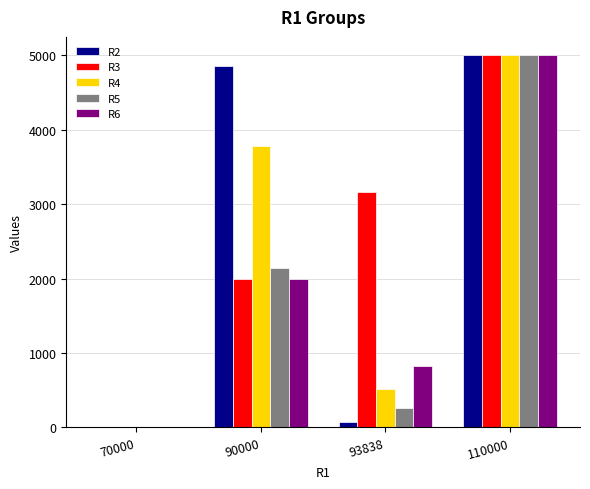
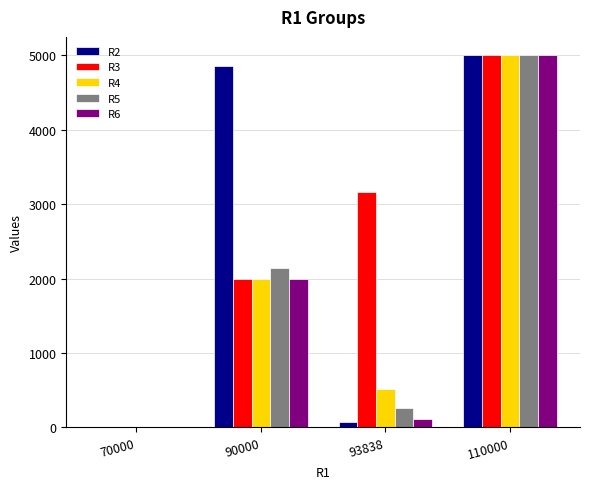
R4, 90000: 3800 -> 2000
R6, 93838: 800 -> 100
